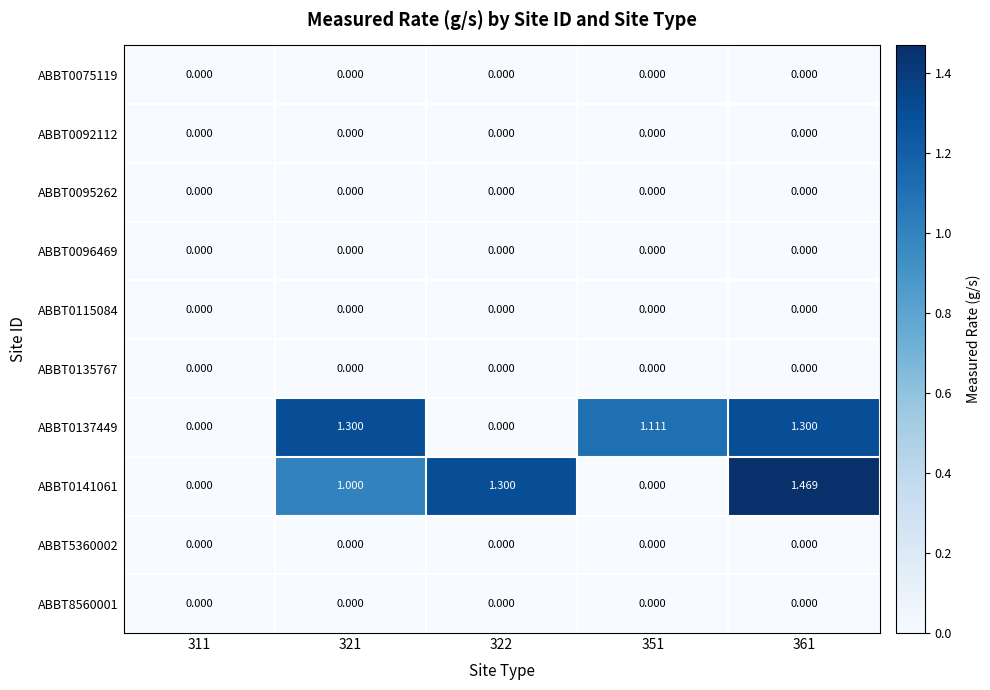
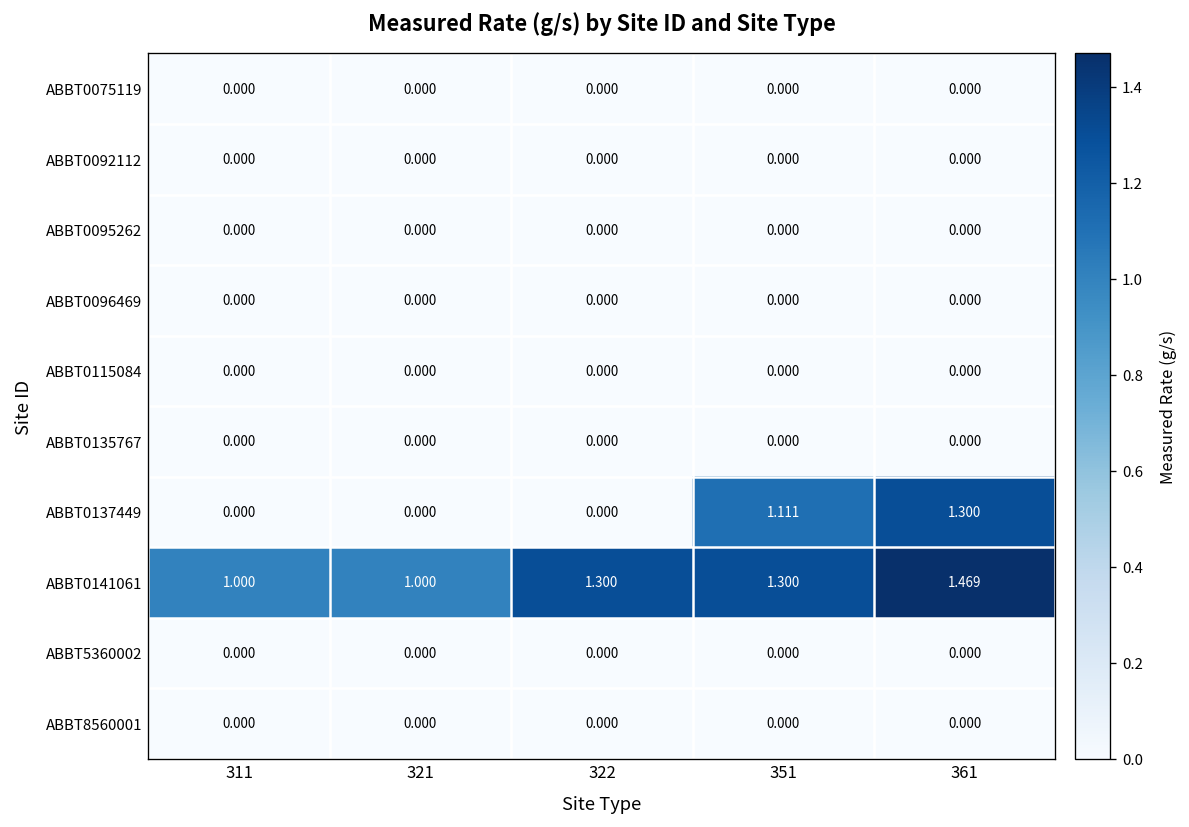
ABBT0137449, 321: 1.300 -> 0.000
ABBT0141061, 311: 0.000 -> 1.000
ABBT0141061, 351: 0.000 -> 1.300
